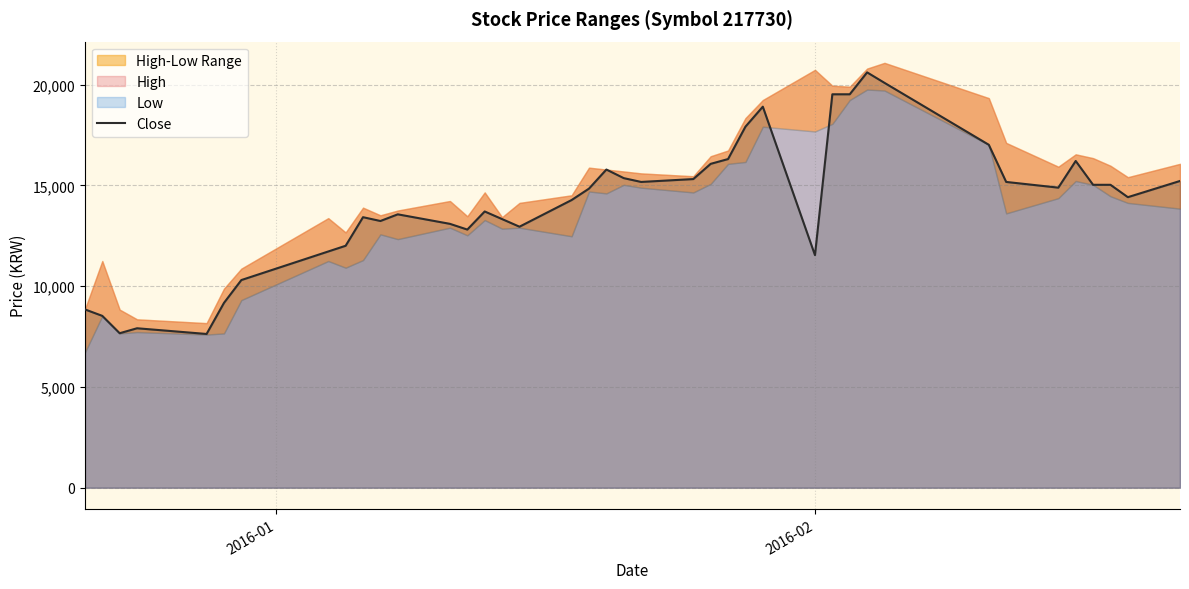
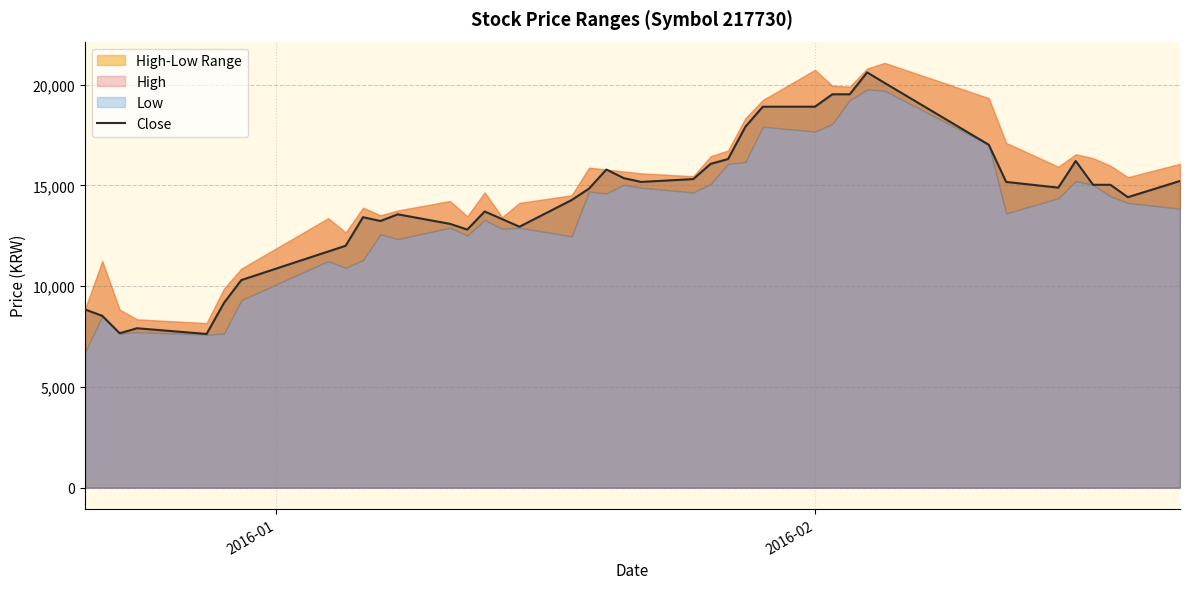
Close, 2016-02: 11,500 -> 18,900
